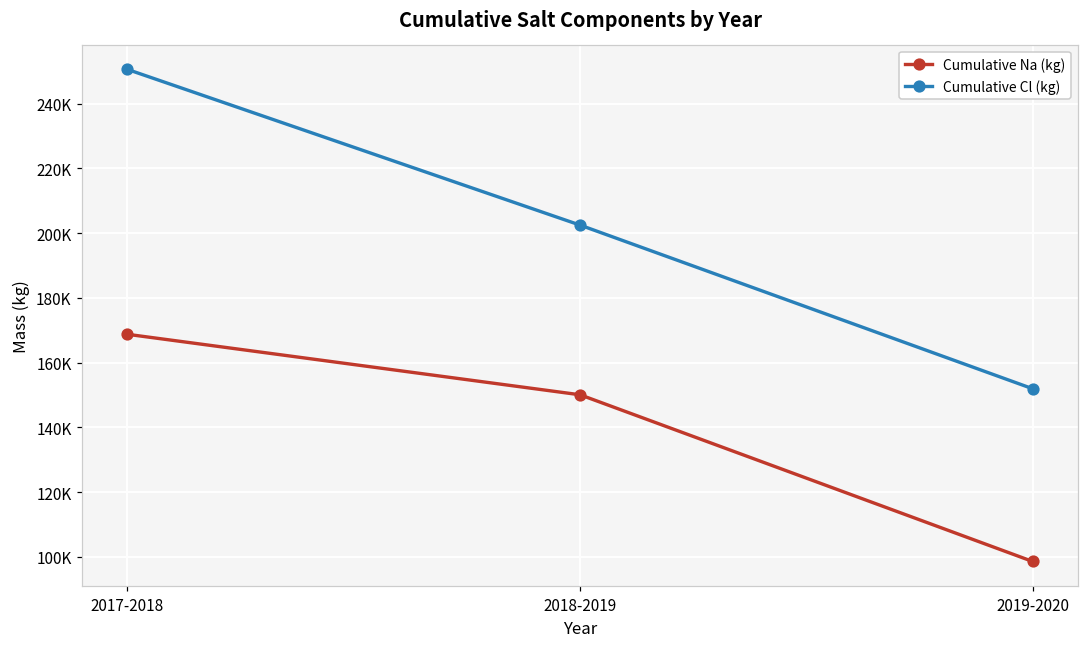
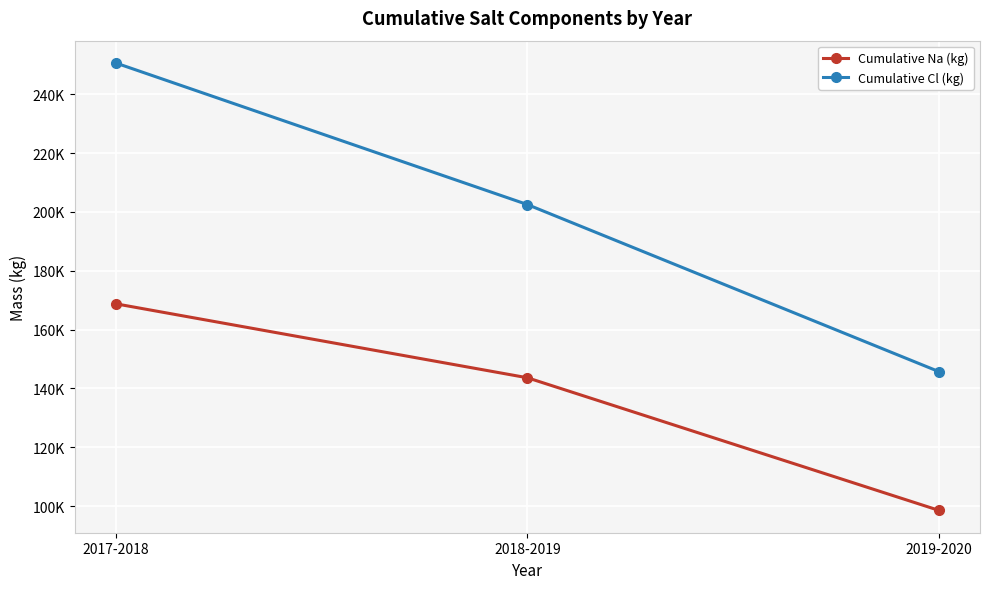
Cumulative Na (kg), 2018-2019: 150000 -> 144000
Cumulative Cl (kg), 2019-2020: 152000 -> 146000
